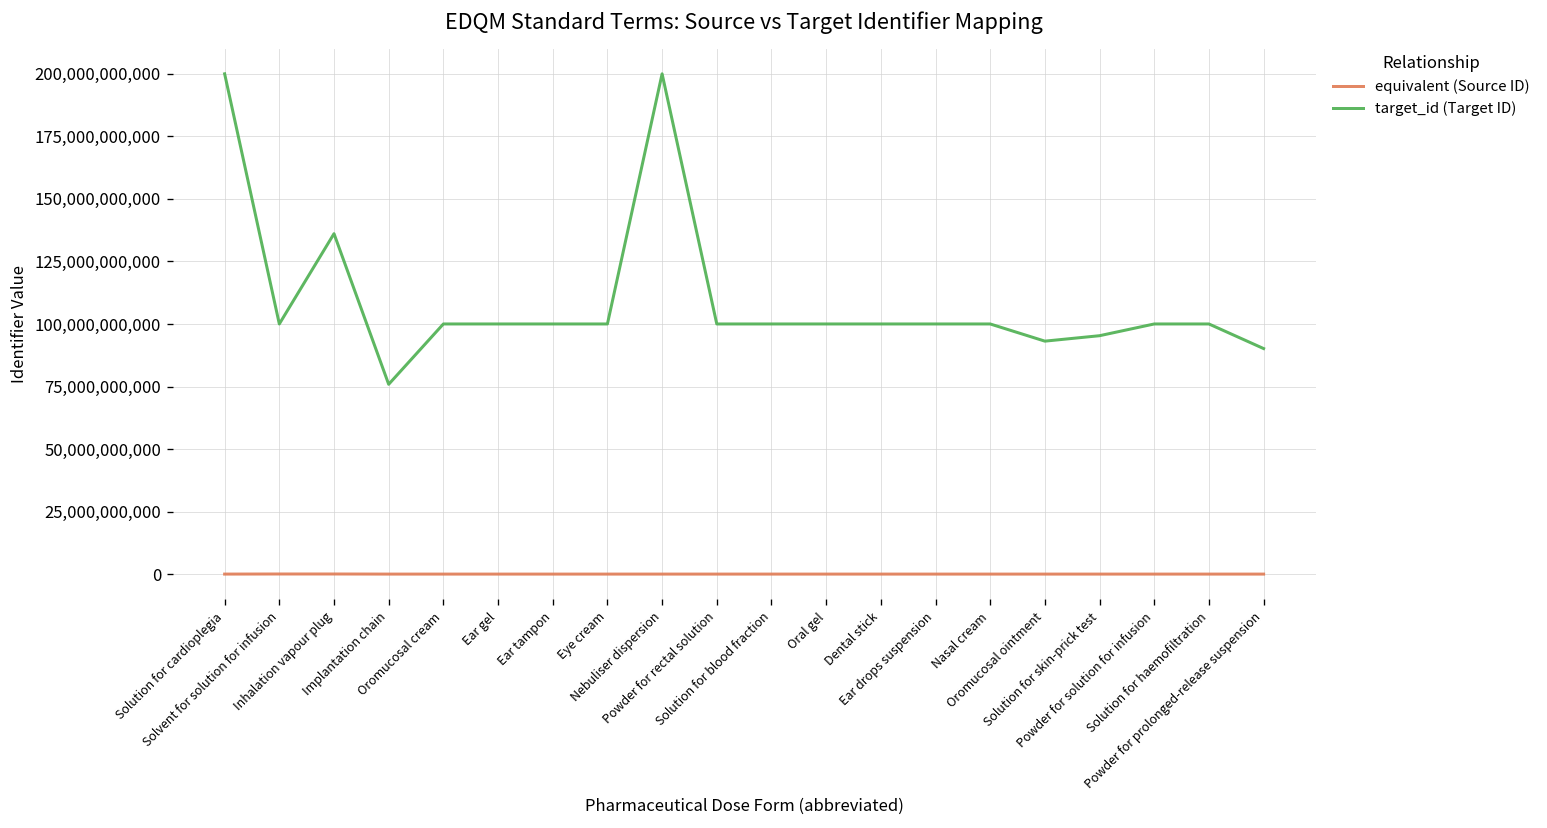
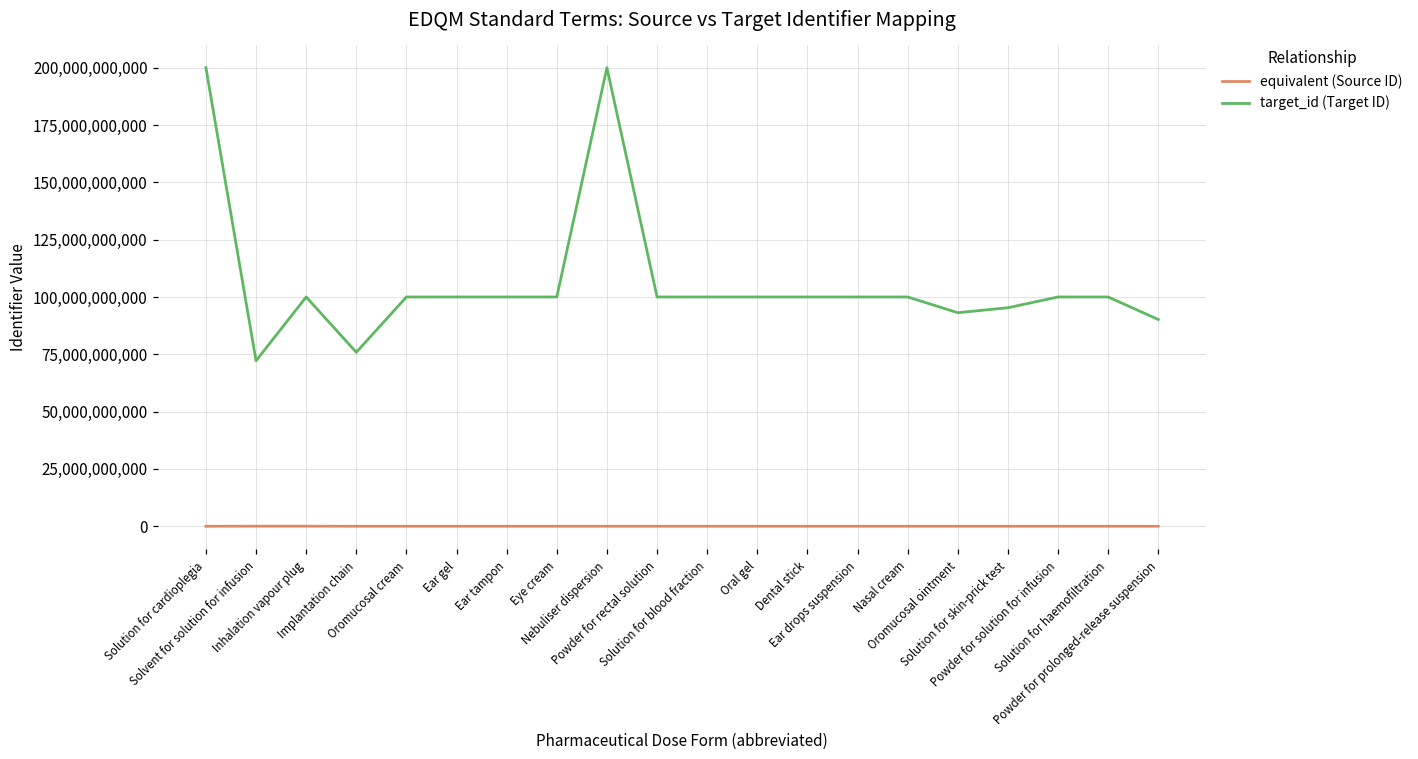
target_id (Target ID), Solvent for solution for infusion: 100,000,000,000 -> 72,000,000,000
target_id (Target ID), Inhalation vapour plug: 136,000,000,000 -> 100,000,000,000
